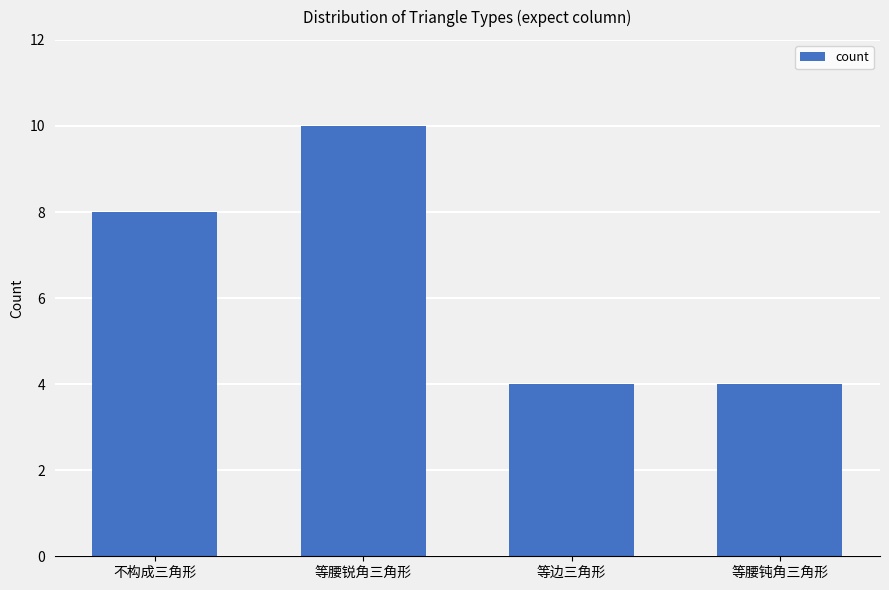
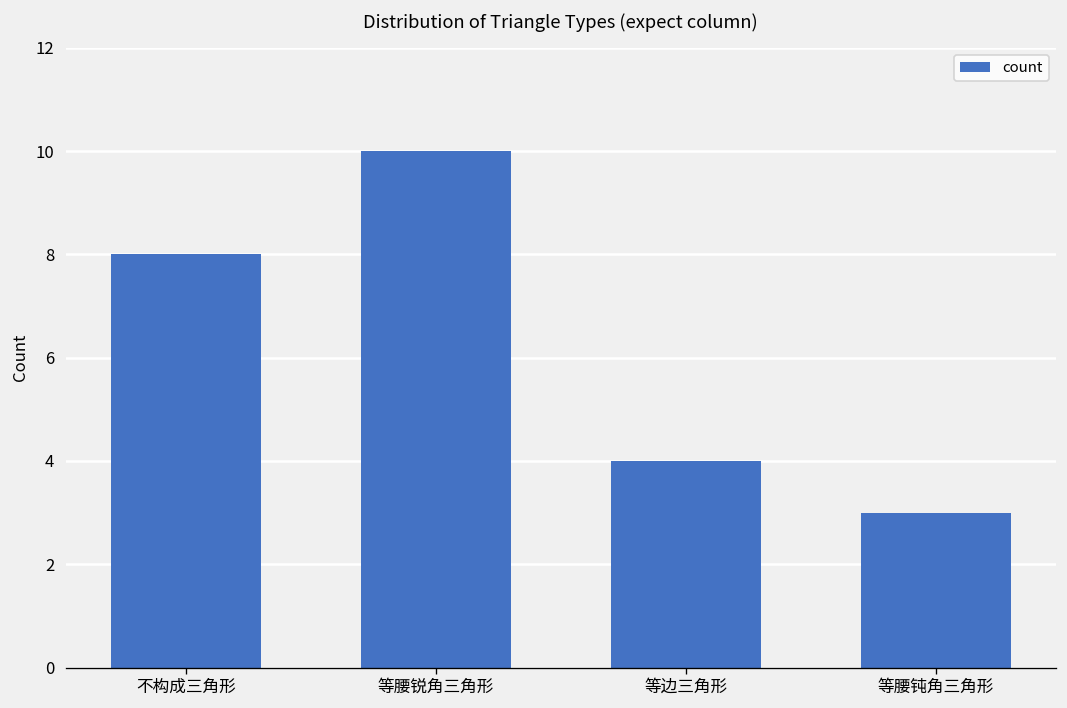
等腰钝角三角形: 4 -> 3
